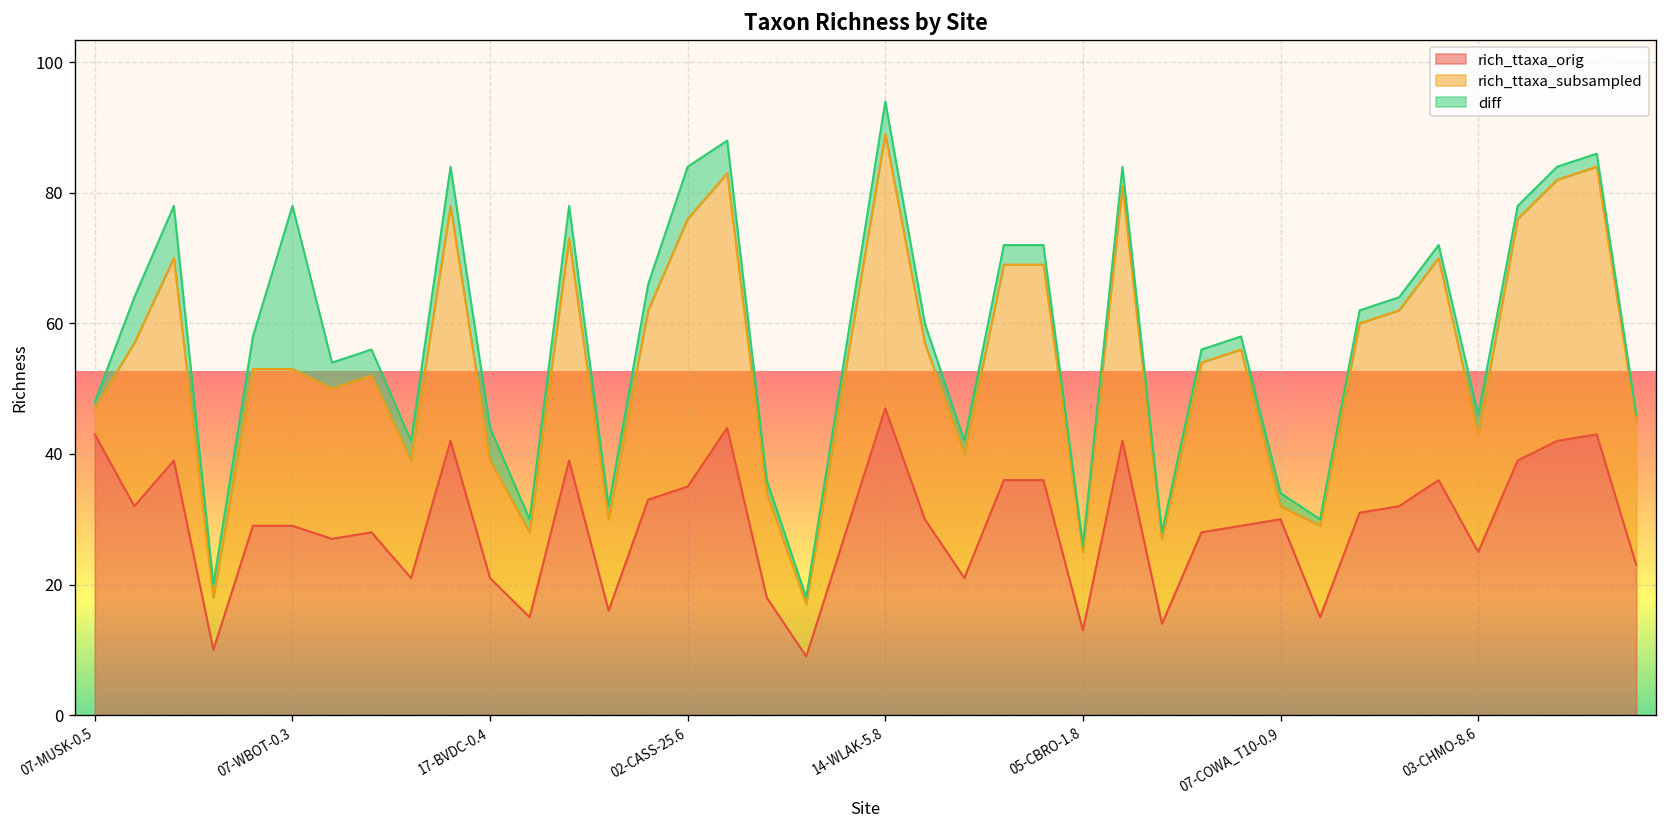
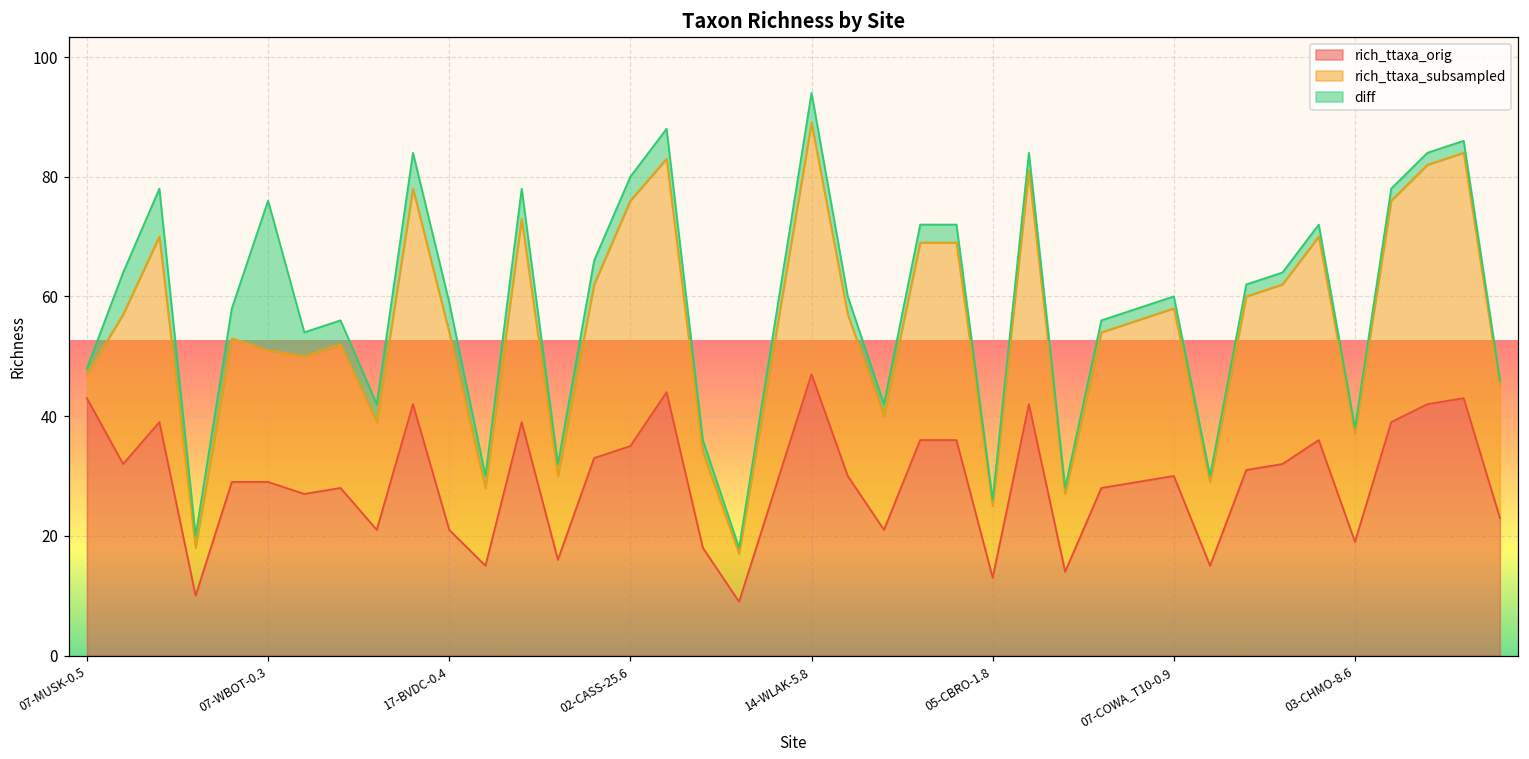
rich_ttaxa_subsampled, 07-WBOT-0.3: 24 -> 22
rich_ttaxa_subsampled, 17-BVDC-0.4: 18 -> 33
diff, 02-CASS-25.6: 8 -> 4
rich_ttaxa_subsampled, 07-COWA_T10-0.9: 2 -> 28
rich_ttaxa_orig, 03-CHMO-8.6: 25 -> 19
diff, 03-CHMO-8.6: 3 -> 1
